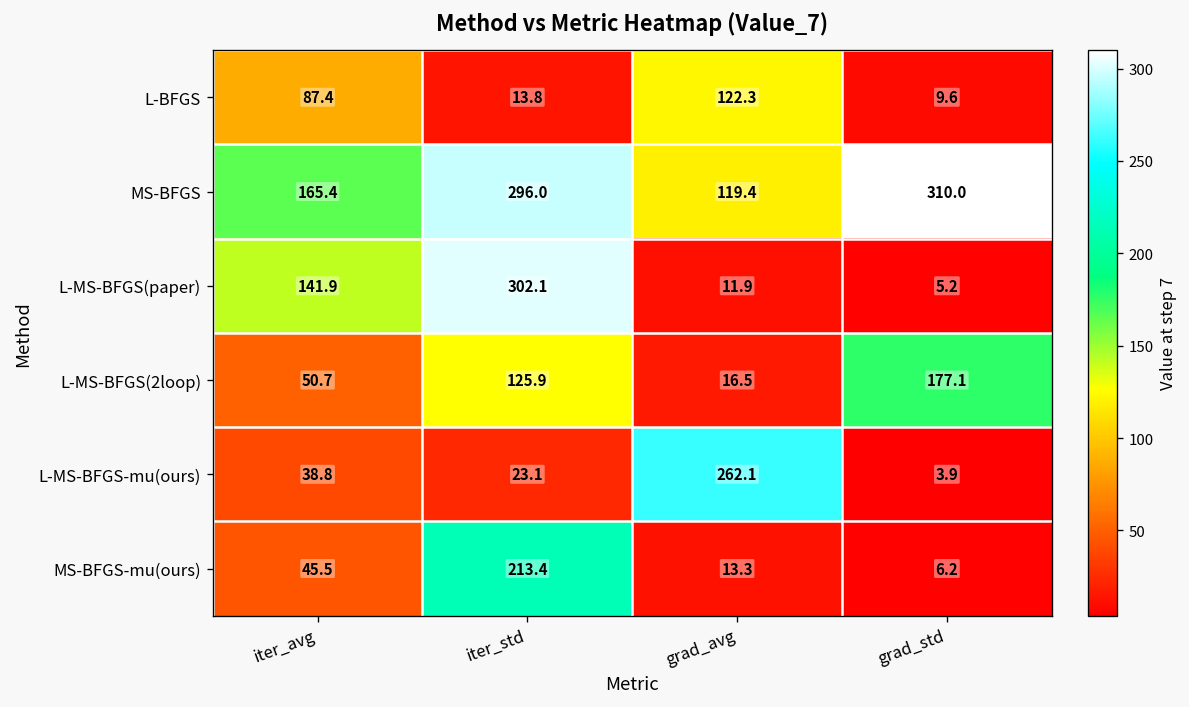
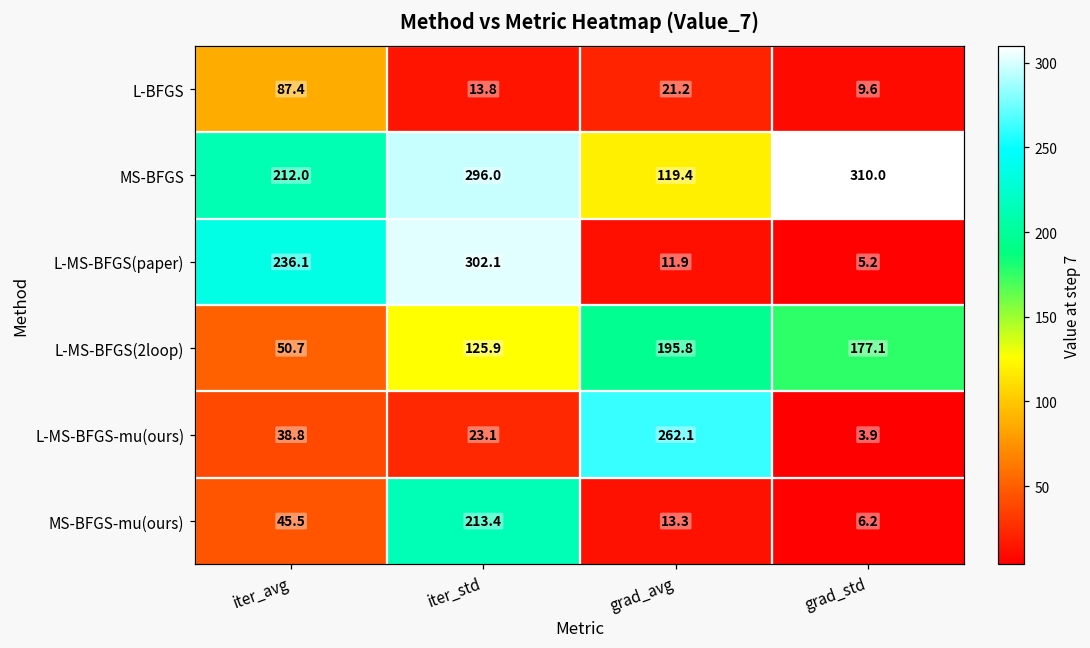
L-BFGS, grad_avg: 122.3 -> 21.2
MS-BFGS, iter_avg: 165.4 -> 212.0
L-MS-BFGS(paper), iter_avg: 141.9 -> 236.1
L-MS-BFGS(2loop), grad_avg: 16.5 -> 195.8
